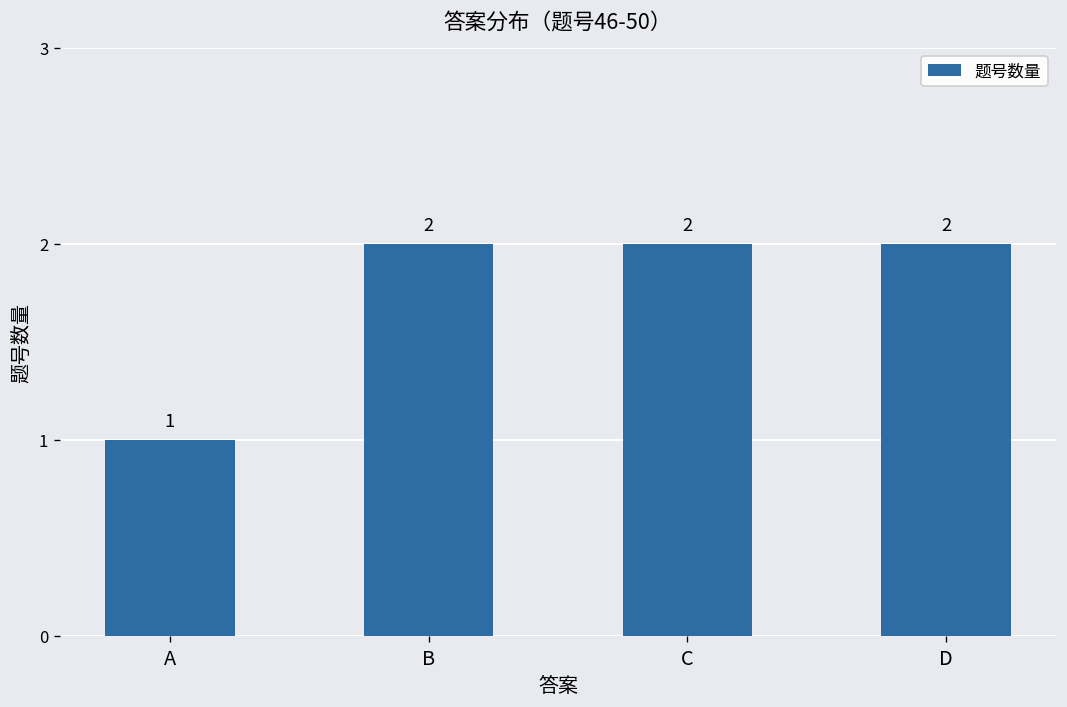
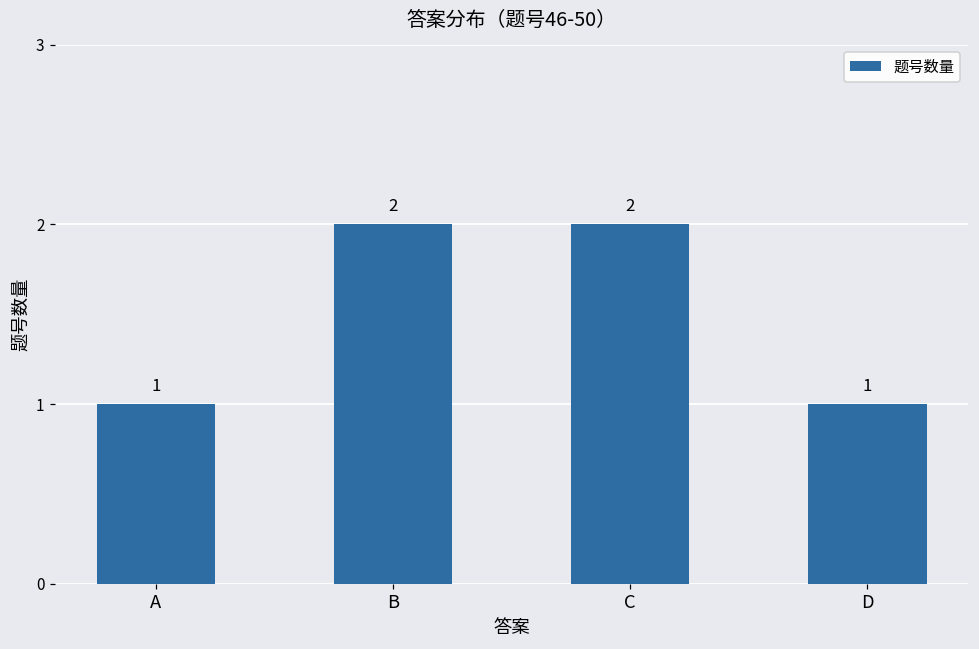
D: 2 -> 1
